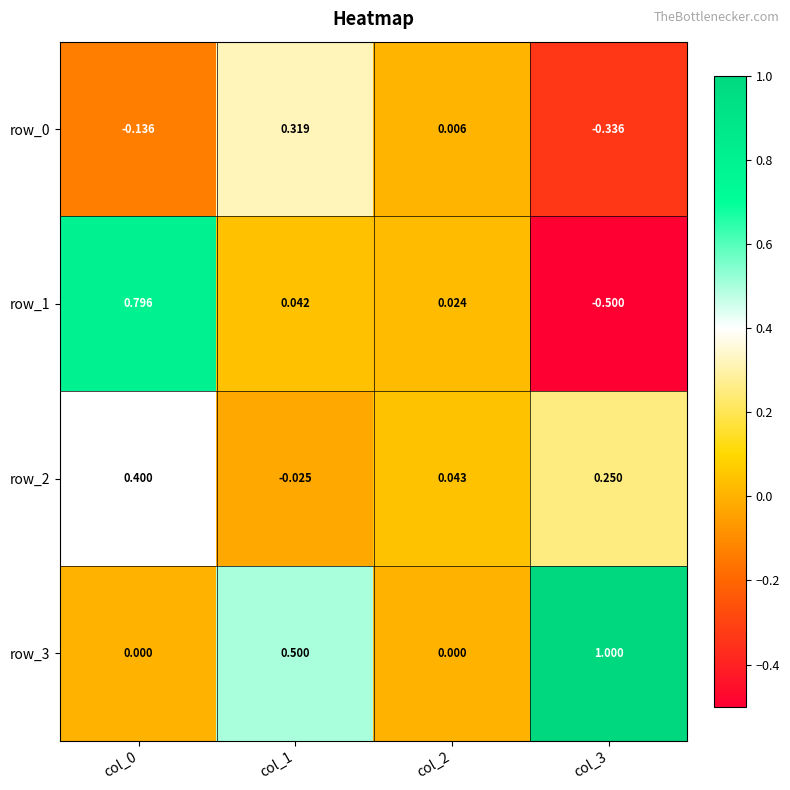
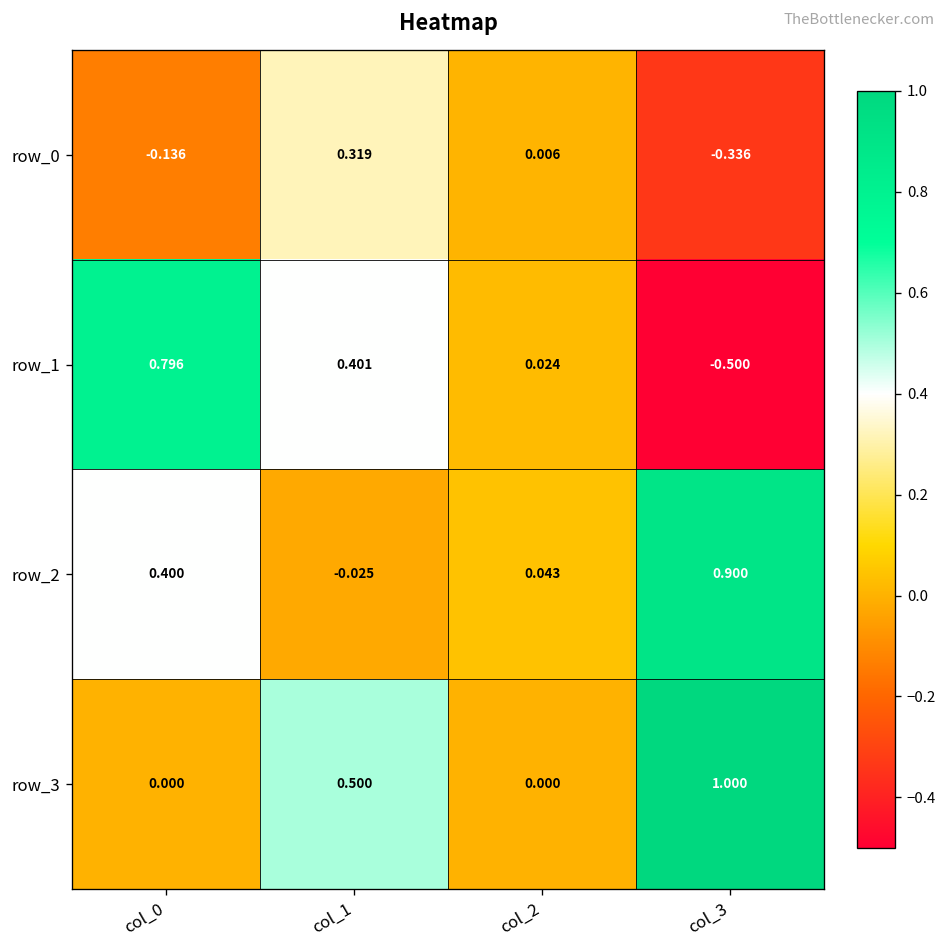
row_1, col_1: 0.042 -> 0.401
row_2, col_3: 0.250 -> 0.900
